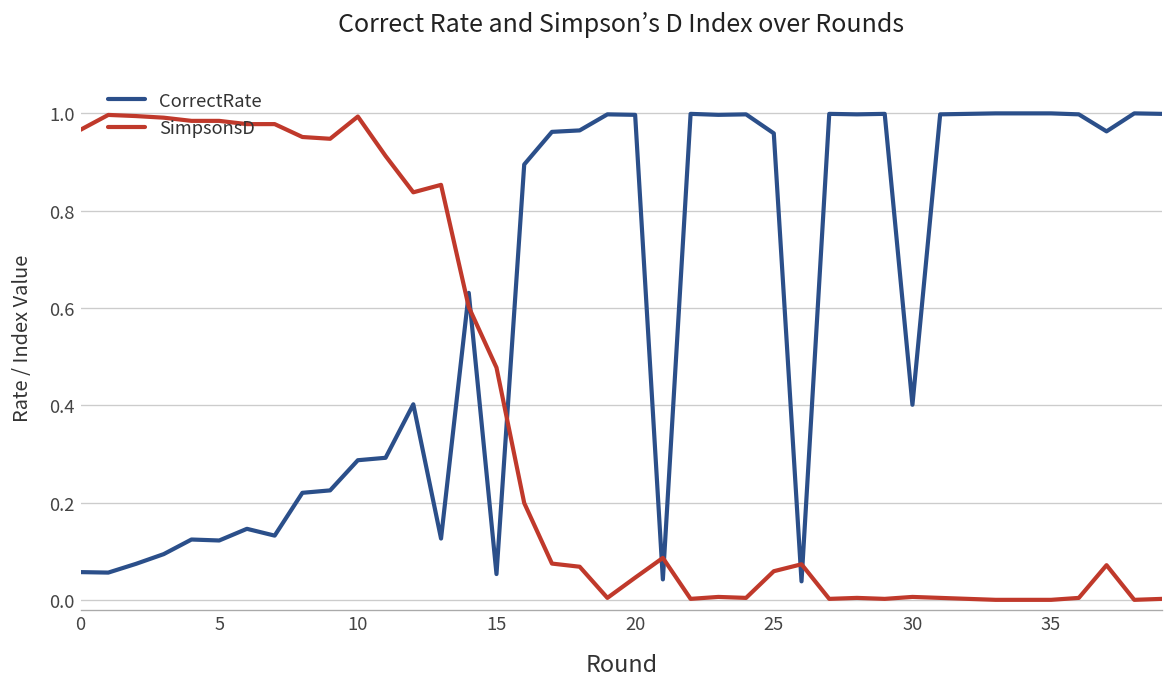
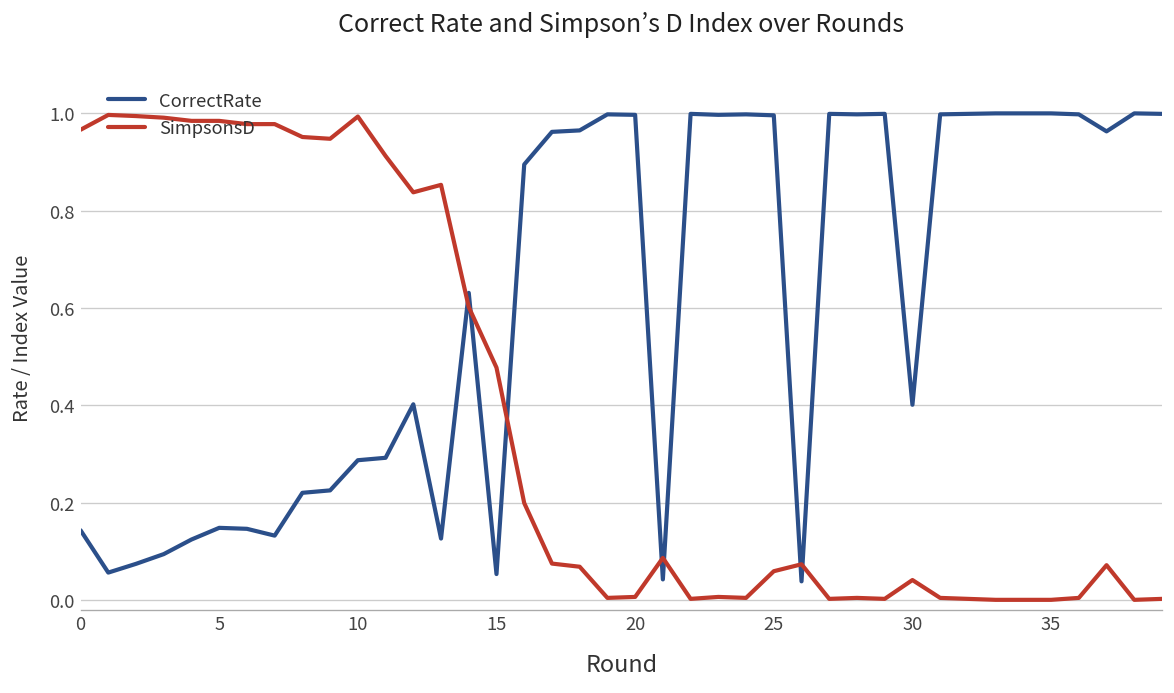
CorrectRate, 0: 0.06 -> 0.14
CorrectRate, 5: 0.12 -> 0.15
SimpsonsD, 20: 0.05 -> 0.01
CorrectRate, 25: 0.96 -> 1.00
SimpsonsD, 30: 0.01 -> 0.04
